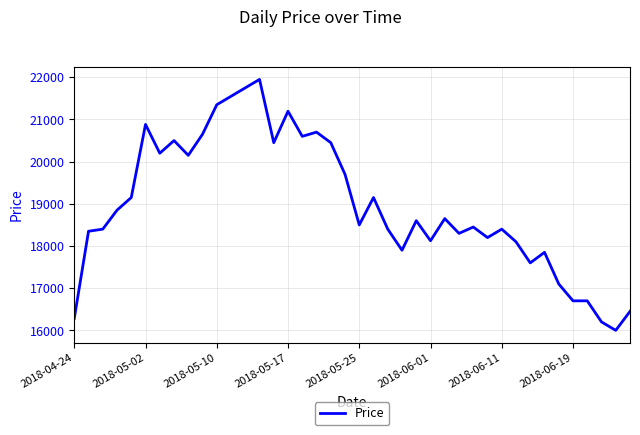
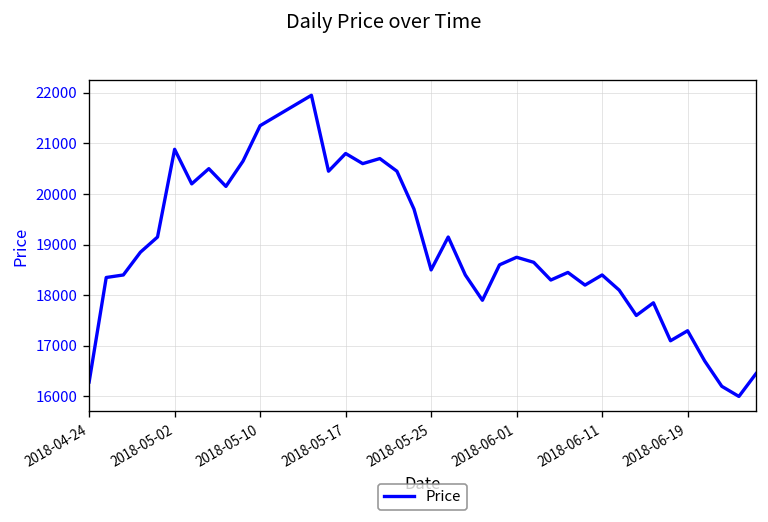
2018-05-17: 21200 -> 20800
2018-06-01: 18100 -> 18800
2018-06-19: 16700 -> 17300
